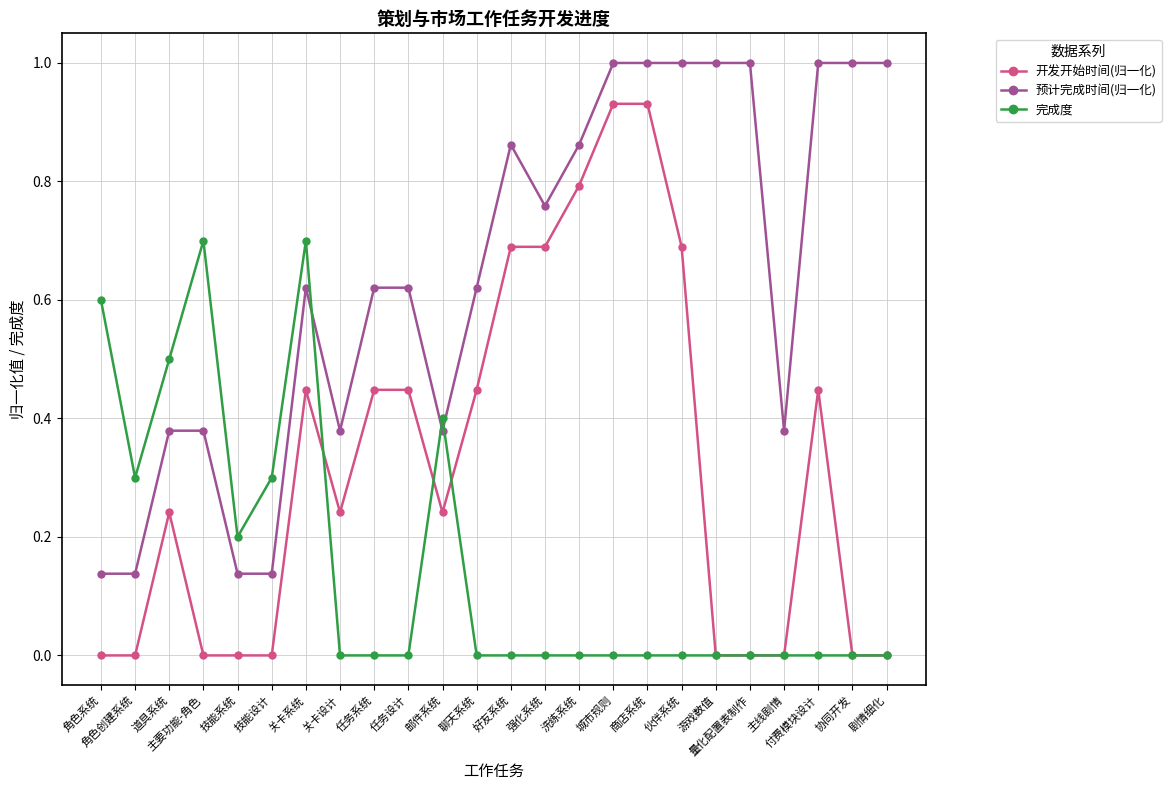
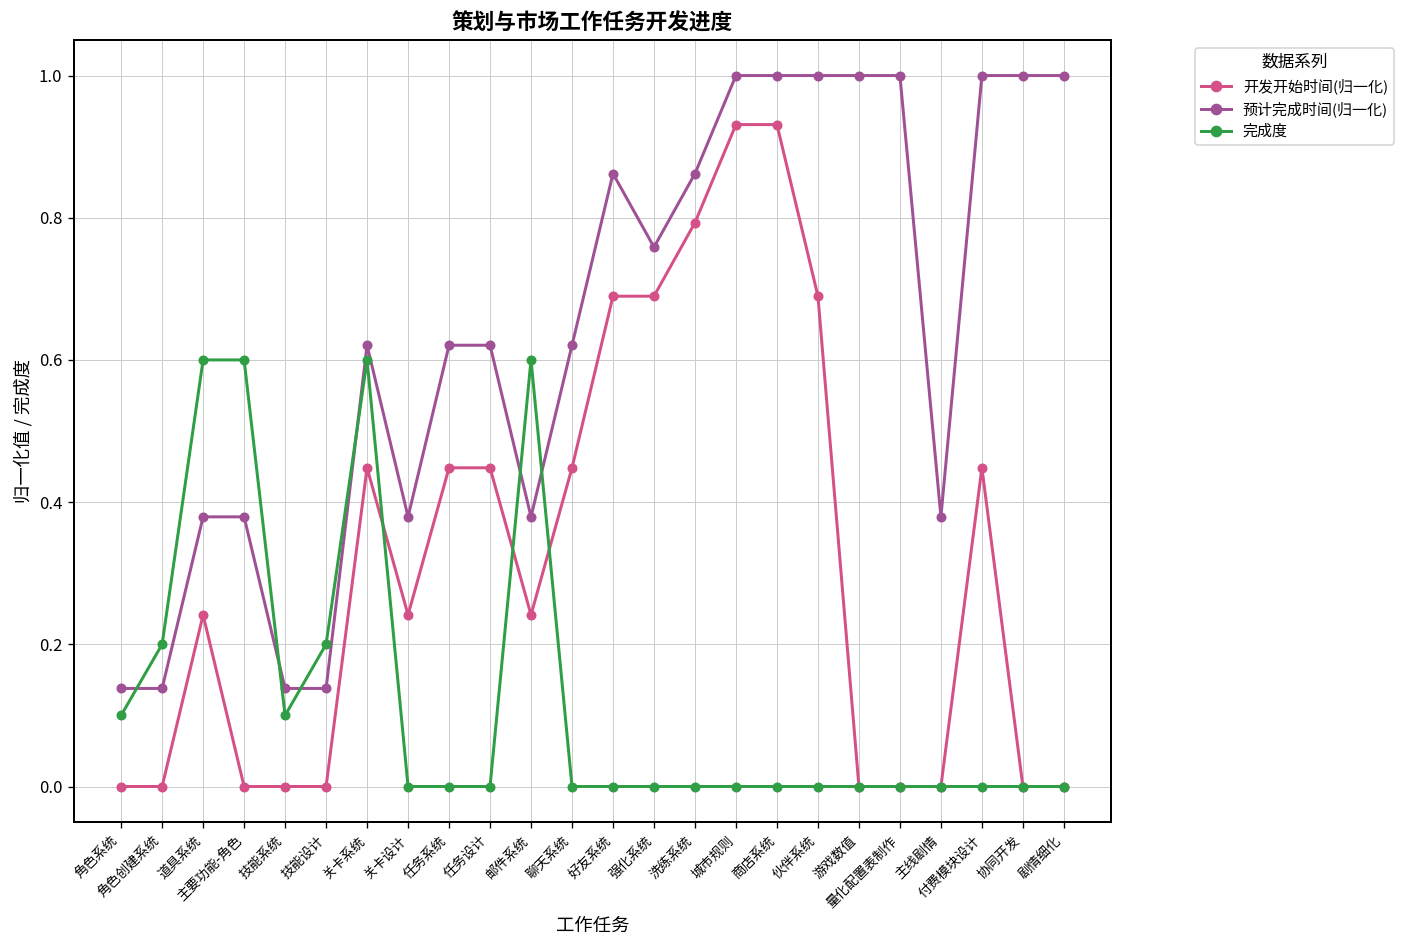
完成度, 角色系统: 0.6 -> 0.1
完成度, 角色创建系统: 0.3 -> 0.2
完成度, 道具系统: 0.5 -> 0.6
完成度, 主要功能-角色: 0.7 -> 0.6
完成度, 技能系统: 0.2 -> 0.1
完成度, 技能设计: 0.3 -> 0.2
完成度, 关卡系统: 0.7 -> 0.6
完成度, 邮件系统: 0.4 -> 0.6
